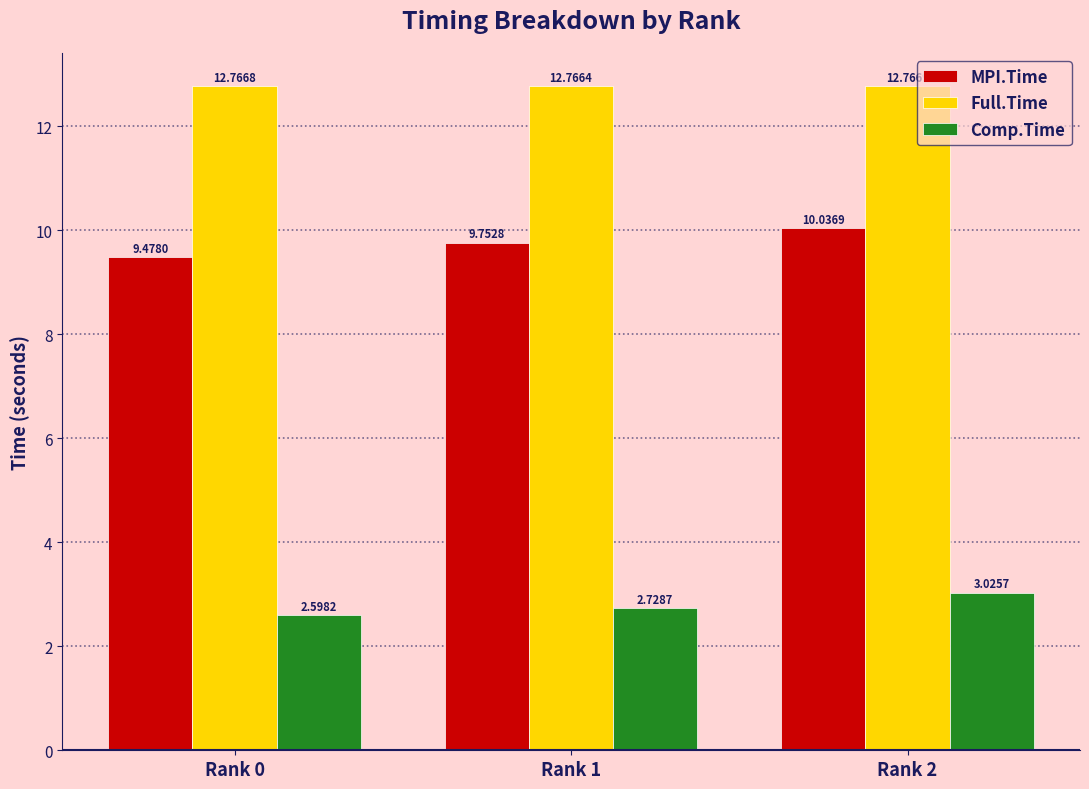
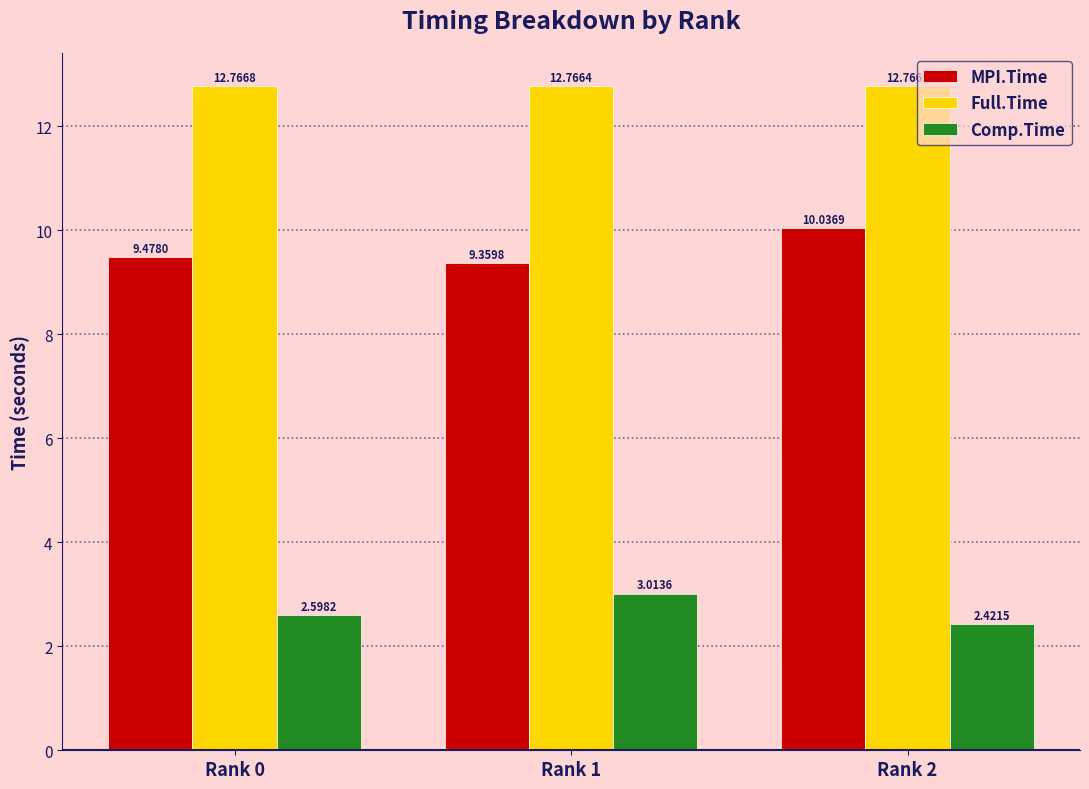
MPI.Time, Rank 1: 9.7528 -> 9.3598
Comp.Time, Rank 1: 2.7287 -> 3.0136
Comp.Time, Rank 2: 3.0257 -> 2.4215
